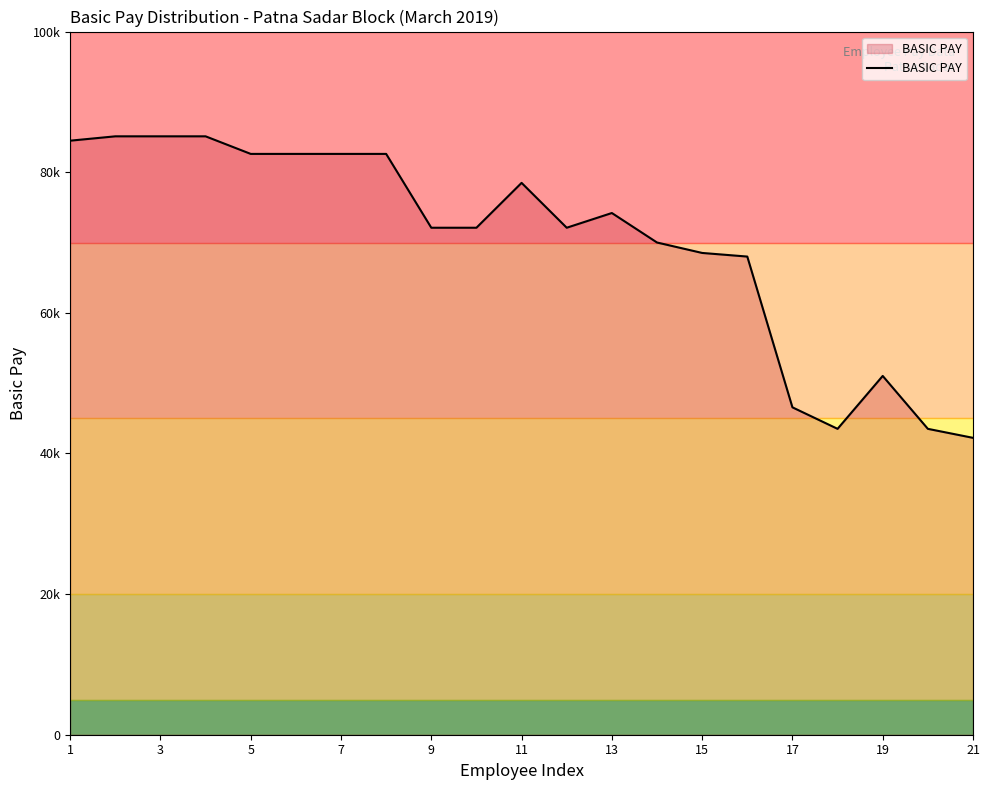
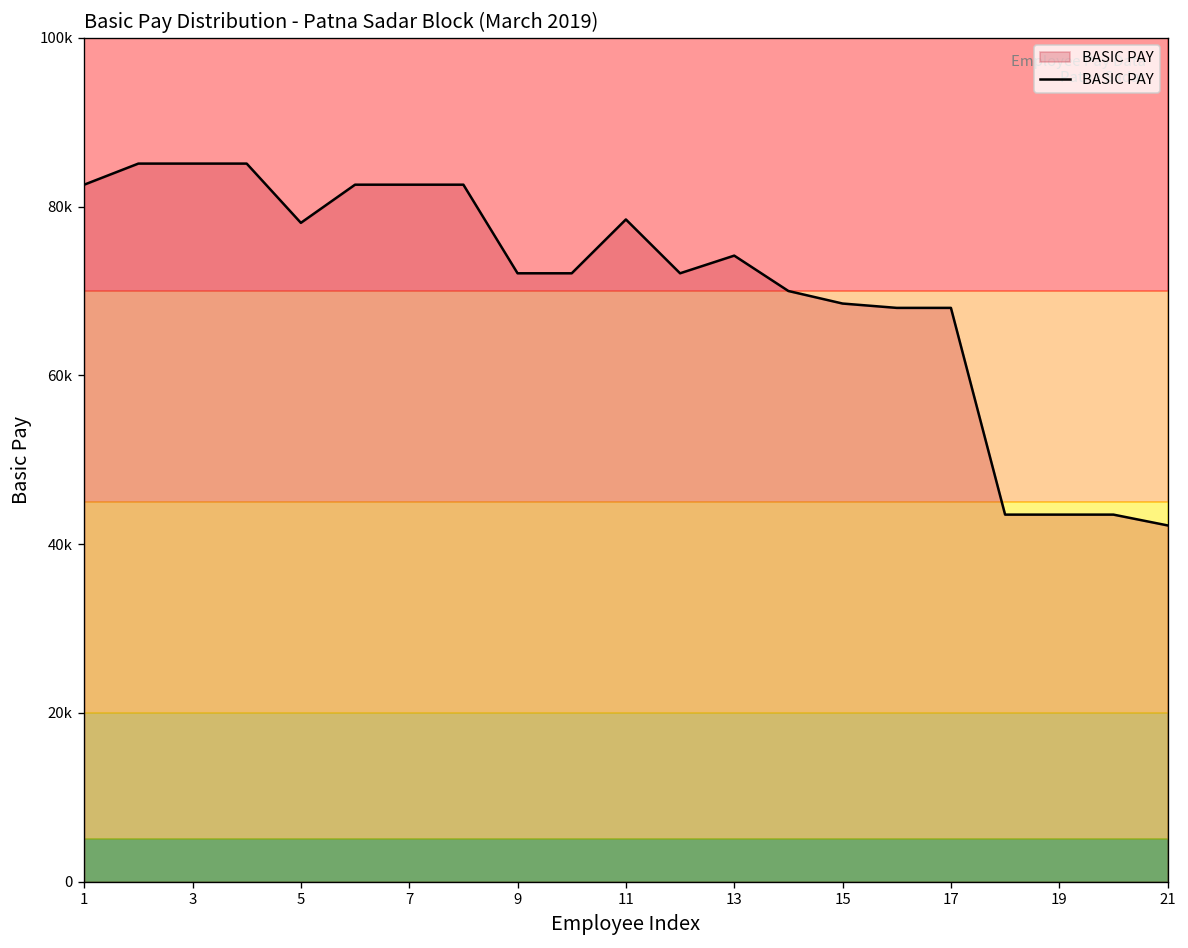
1: 84000 -> 83000
5: 83000 -> 78000
17: 47000 -> 68000
19: 51000 -> 44000
